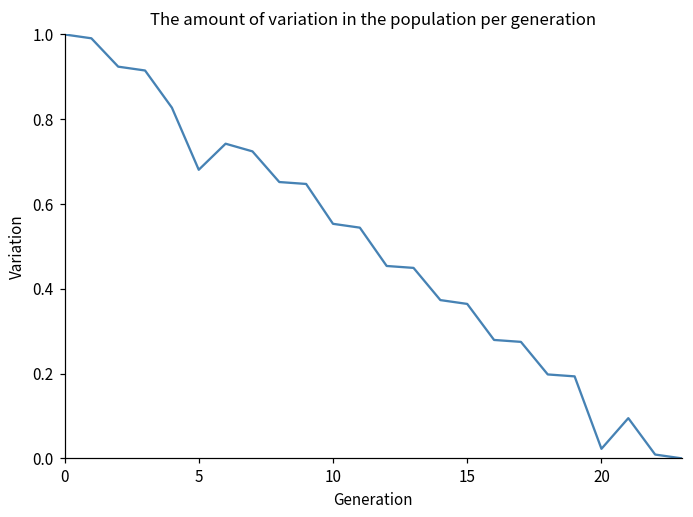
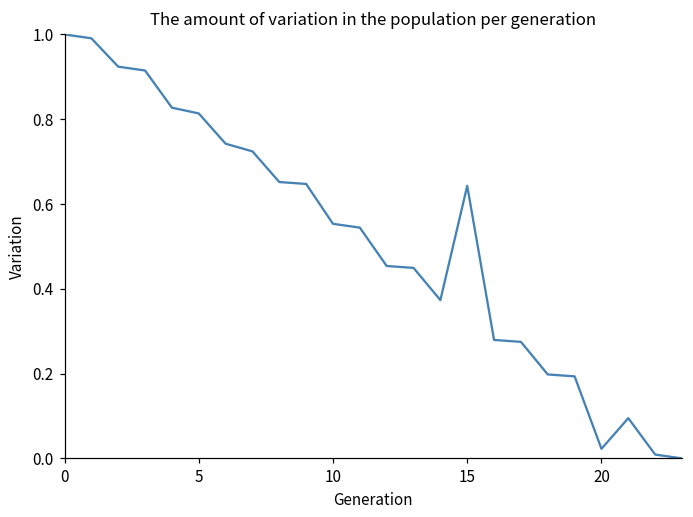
5: 0.68 -> 0.81
15: 0.36 -> 0.64
